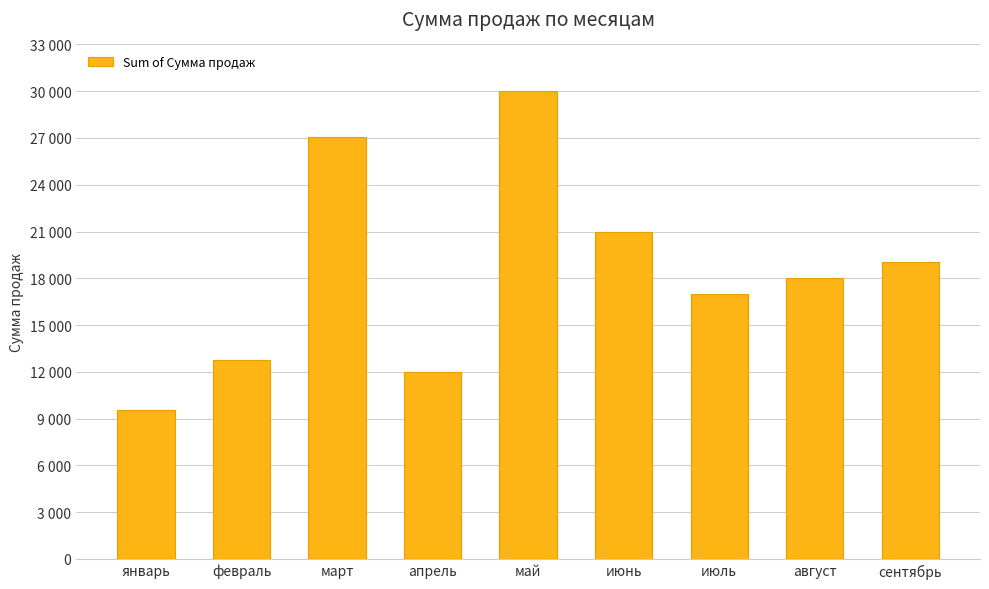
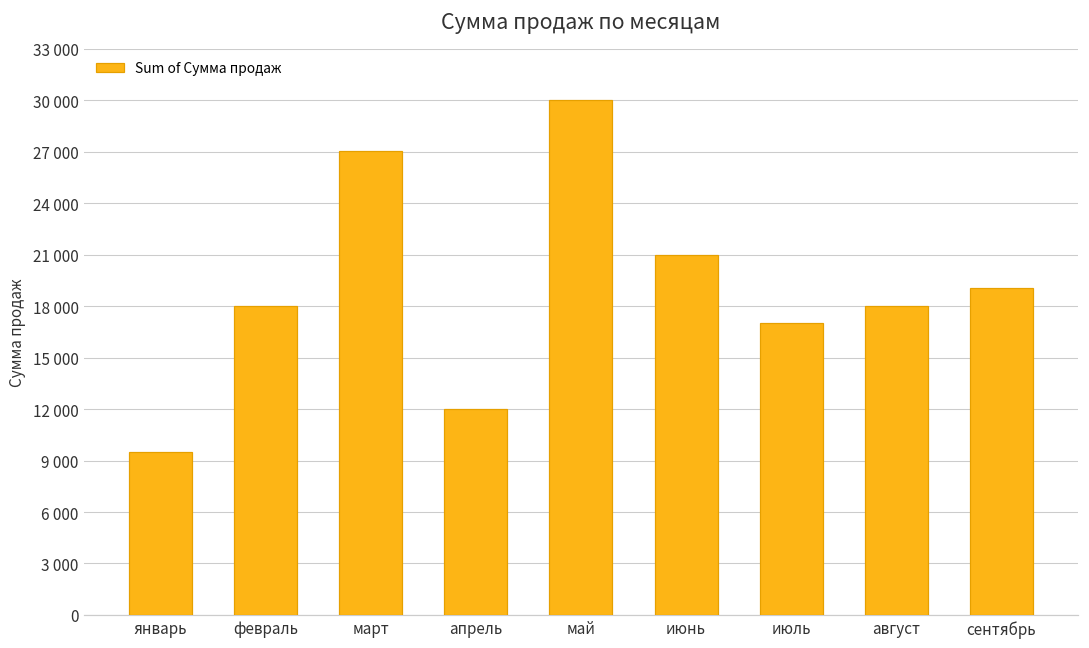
февраль: 12800 -> 18000
